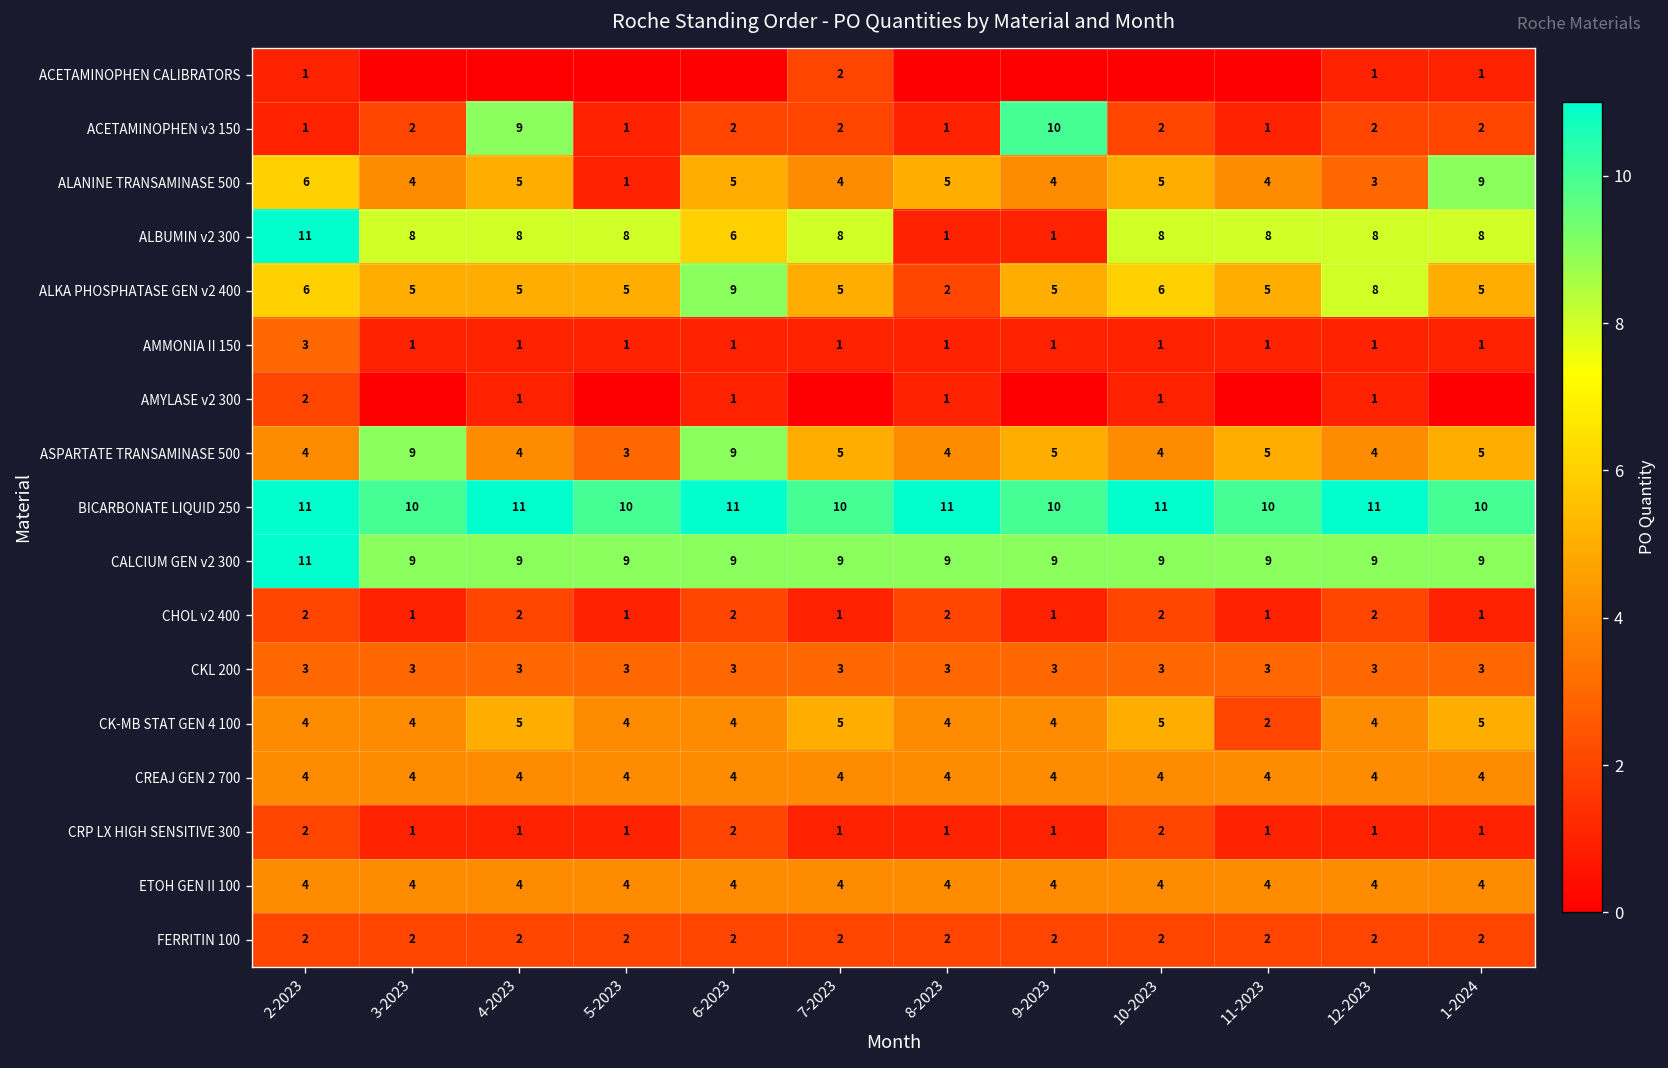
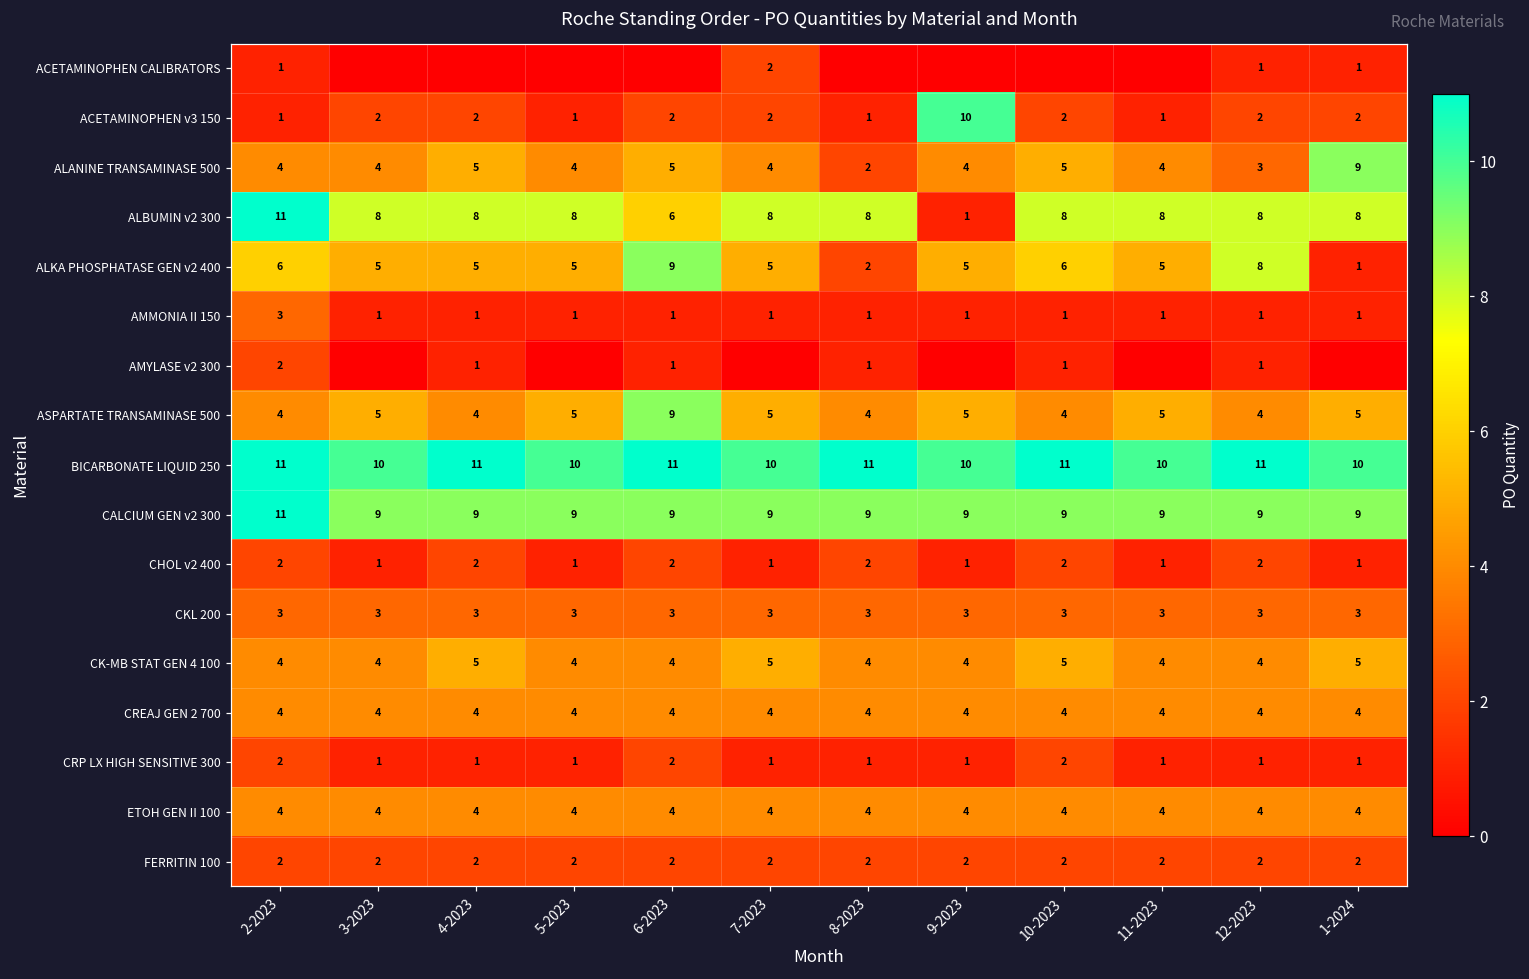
ACETAMINOPHEN v3 150, 4-2023: 9 -> 2
ALANINE TRANSAMINASE 500, 2-2023: 6 -> 4
ALANINE TRANSAMINASE 500, 5-2023: 1 -> 4
ALANINE TRANSAMINASE 500, 8-2023: 5 -> 2
ALBUMIN v2 300, 8-2023: 1 -> 8
ALKA PHOSPHATASE GEN v2 400, 1-2024: 5 -> 1
ASPARTATE TRANSAMINASE 500, 3-2023: 9 -> 5
ASPARTATE TRANSAMINASE 500, 5-2023: 3 -> 5
CK-MB STAT GEN 4 100, 11-2023: 2 -> 4
